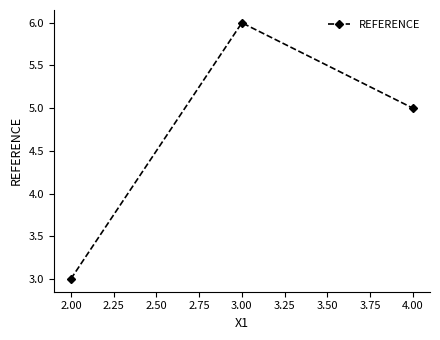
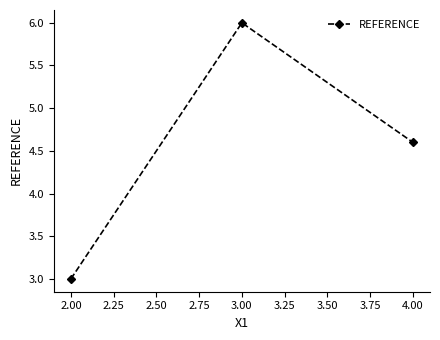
4.00: 5.0 -> 4.6
